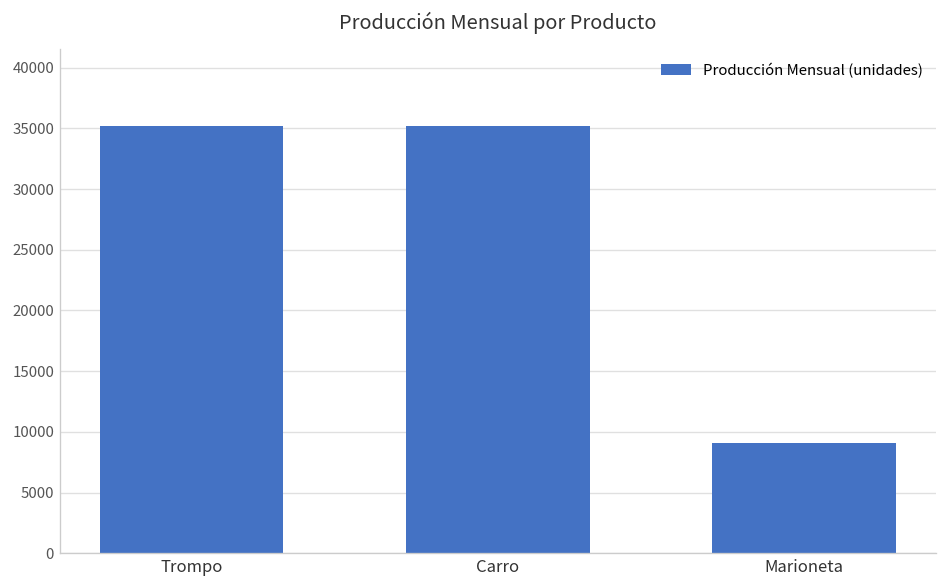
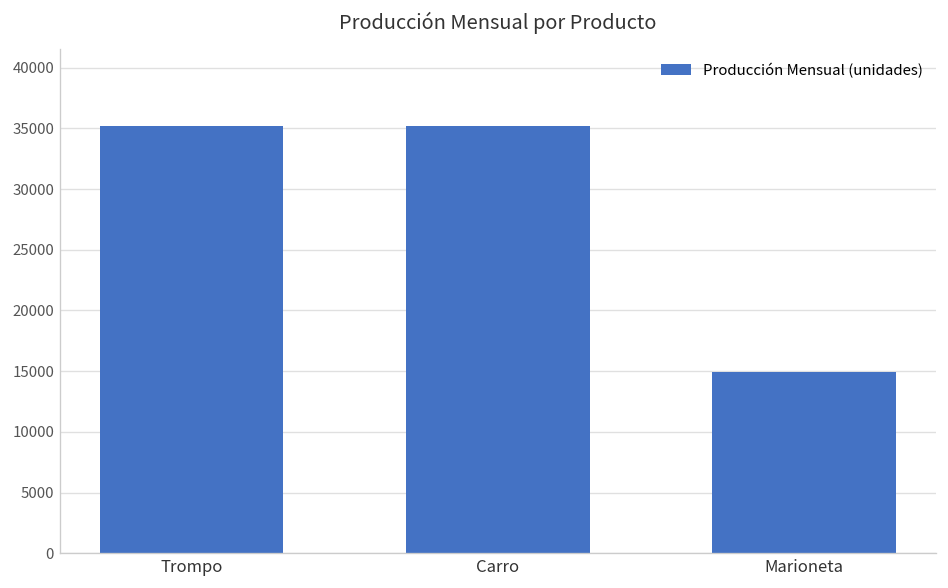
Marioneta: 9100 -> 15000
